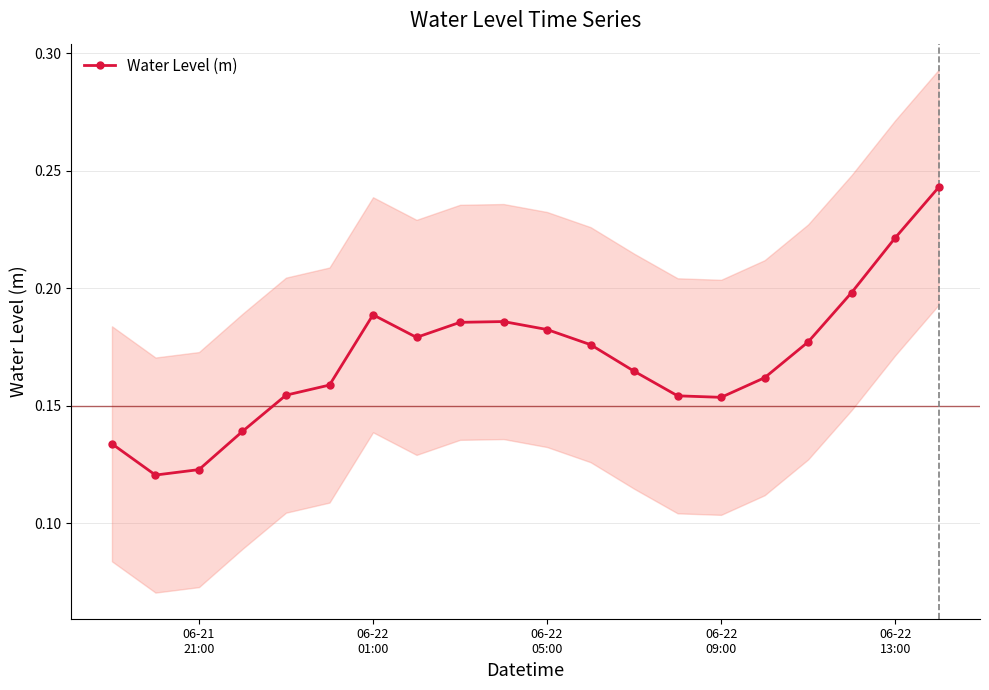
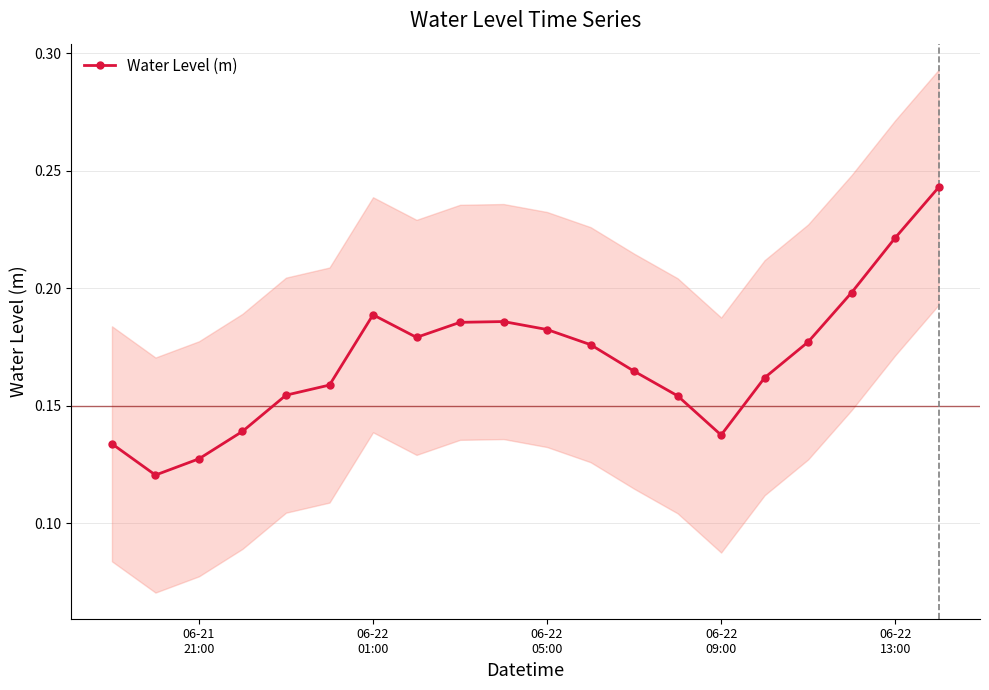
Water Level (m), 06-21 21:00: 0.123 -> 0.128
Water Level (m), 06-22 09:00: 0.154 -> 0.138
